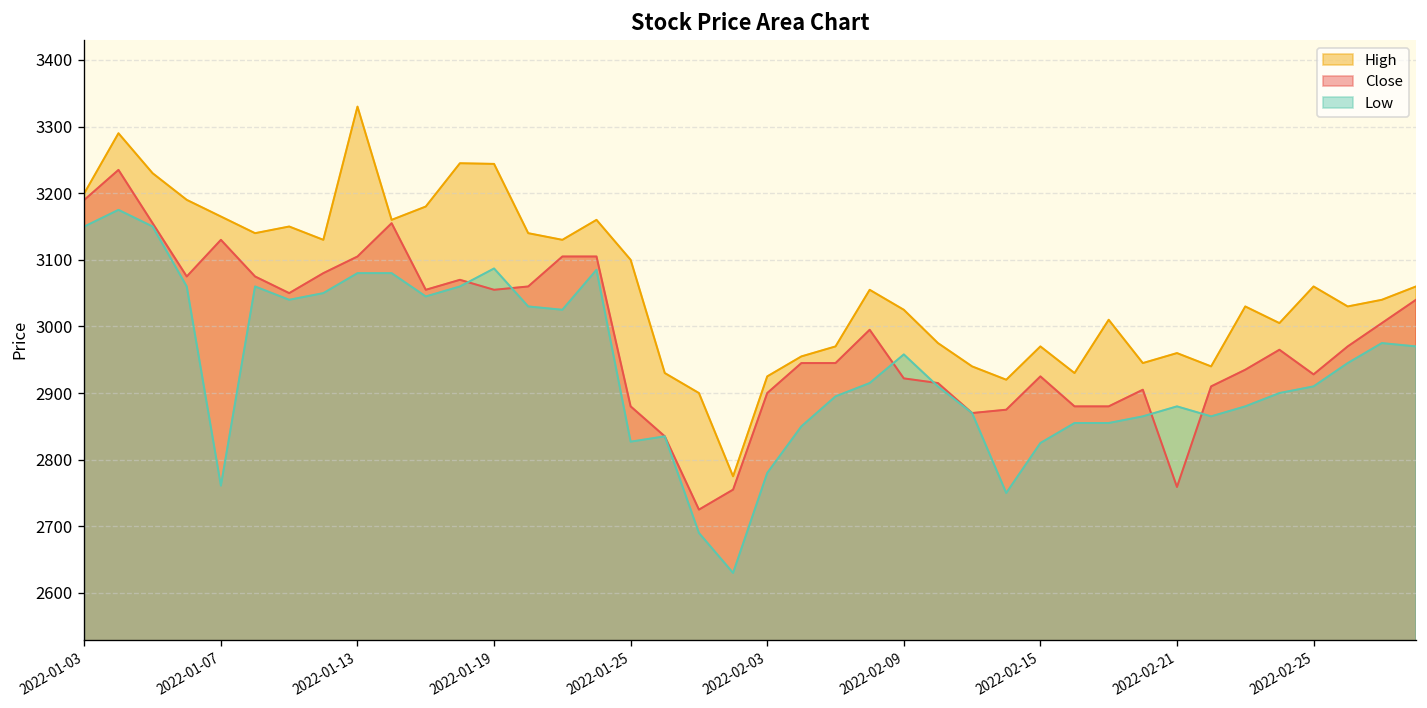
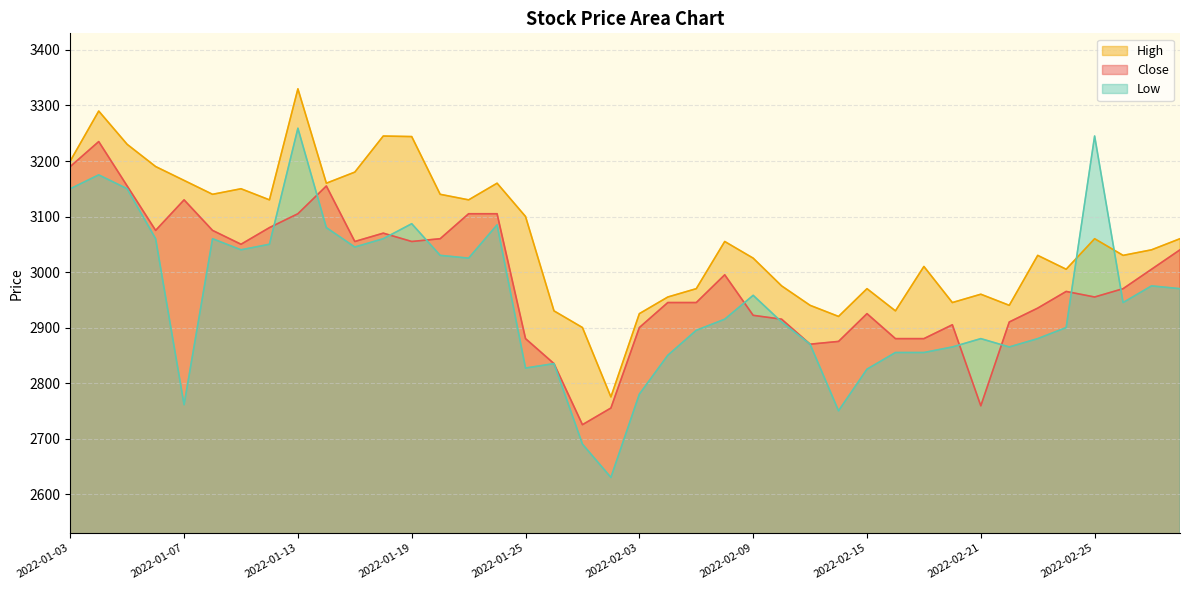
Low, 2022-01-13: 3080 -> 3260
Close, 2022-02-25: 2930 -> 2960
Low, 2022-02-25: 2910 -> 3250
